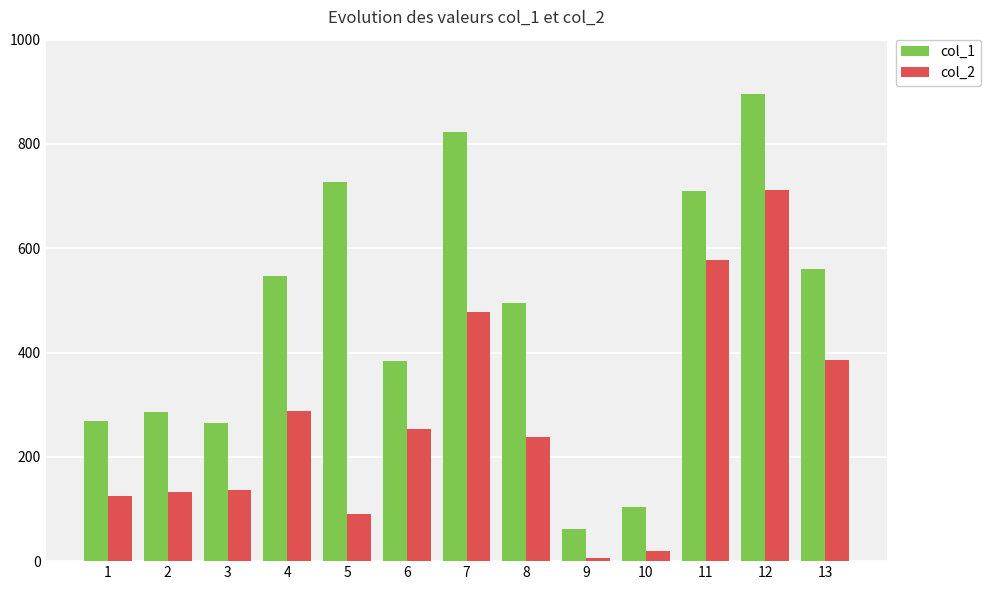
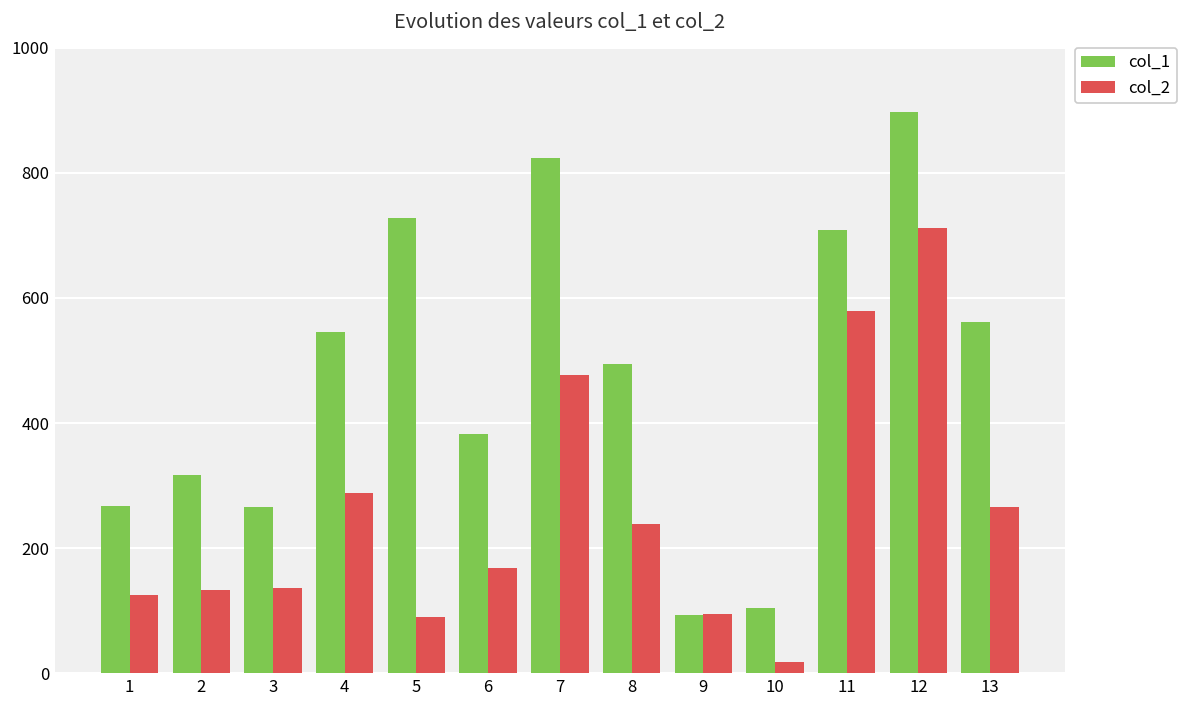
col_1, 2: 290 -> 320
col_2, 6: 250 -> 170
col_1, 9: 60 -> 90
col_2, 9: 10 -> 90
col_2, 13: 390 -> 270
